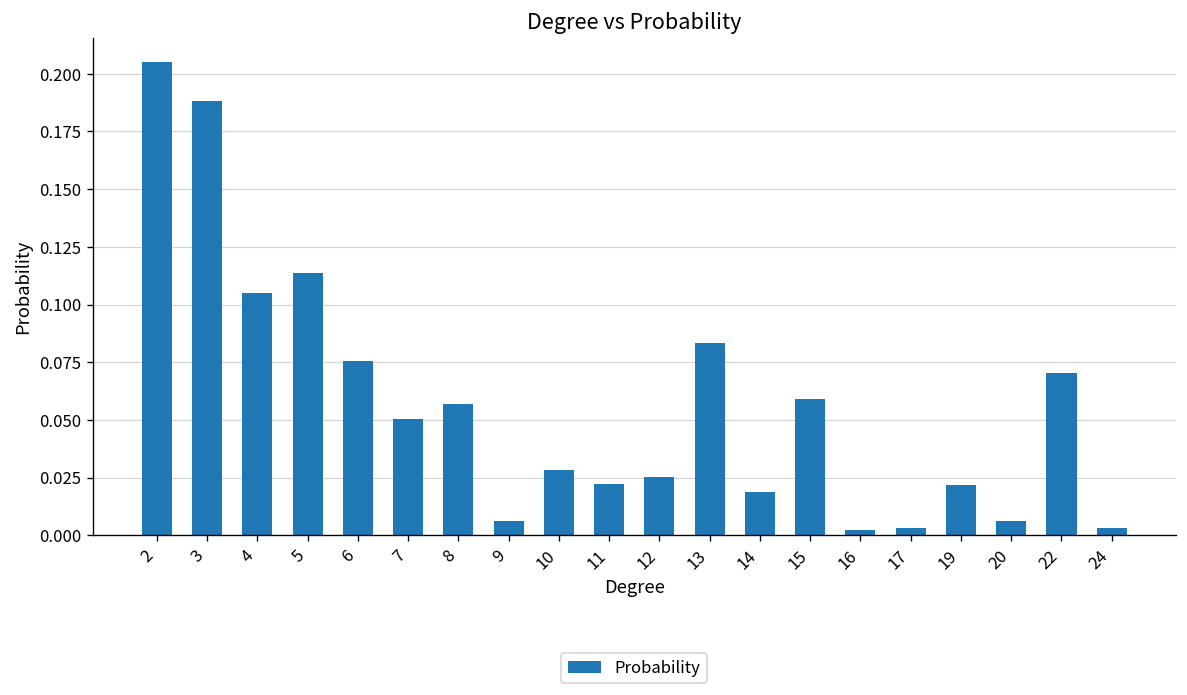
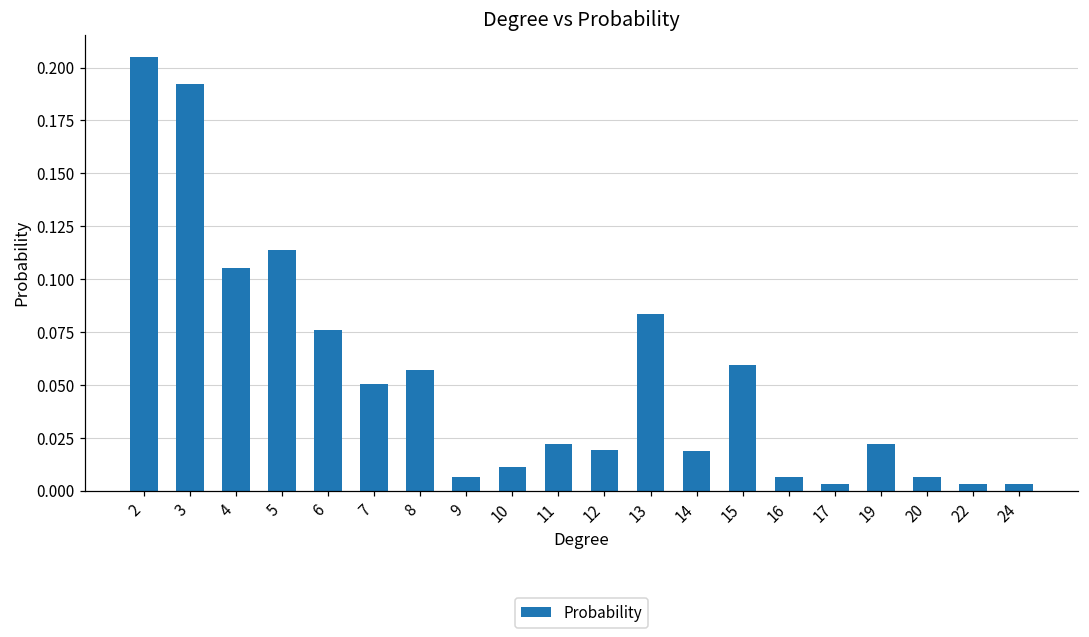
3: 0.188 -> 0.192
10: 0.028 -> 0.011
12: 0.025 -> 0.019
16: 0.002 -> 0.006
22: 0.070 -> 0.003
